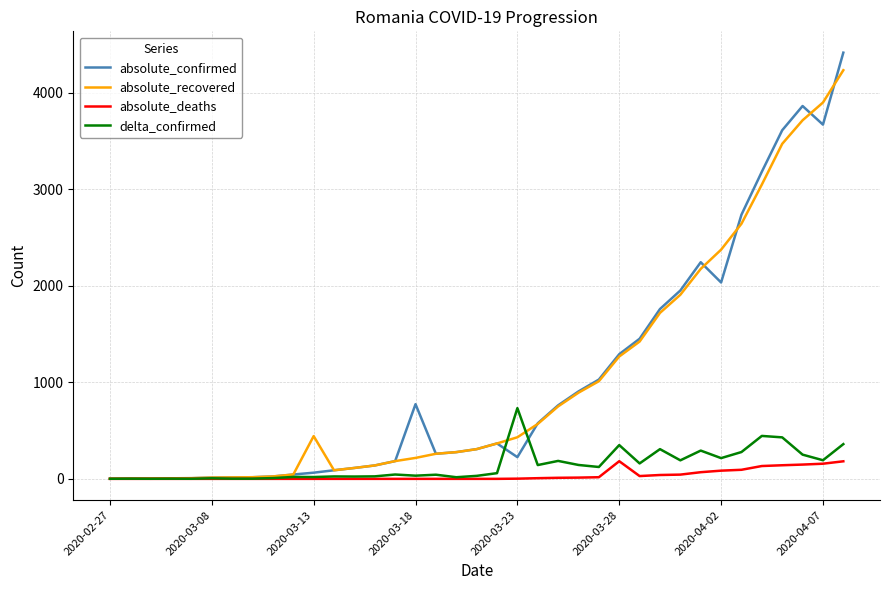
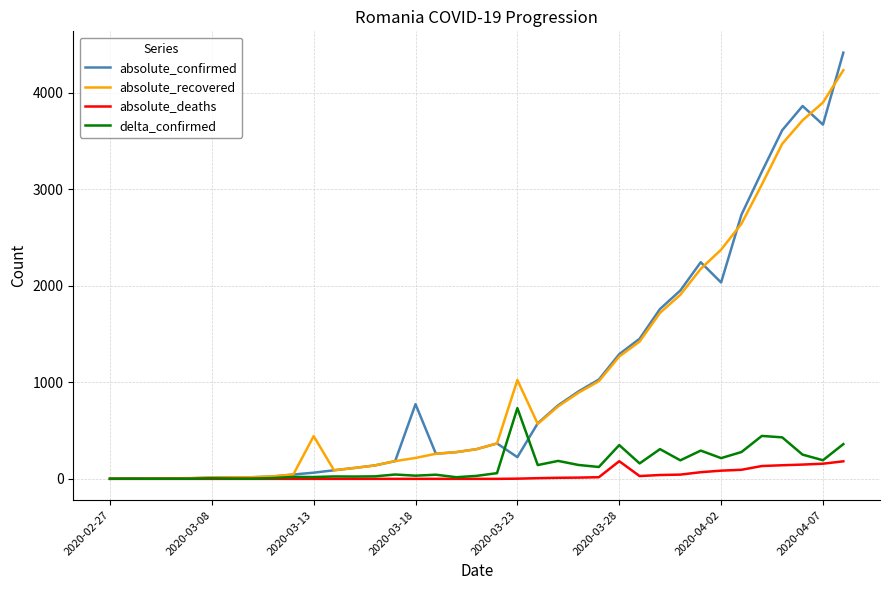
absolute_recovered, 2020-03-23: 400 -> 1000
